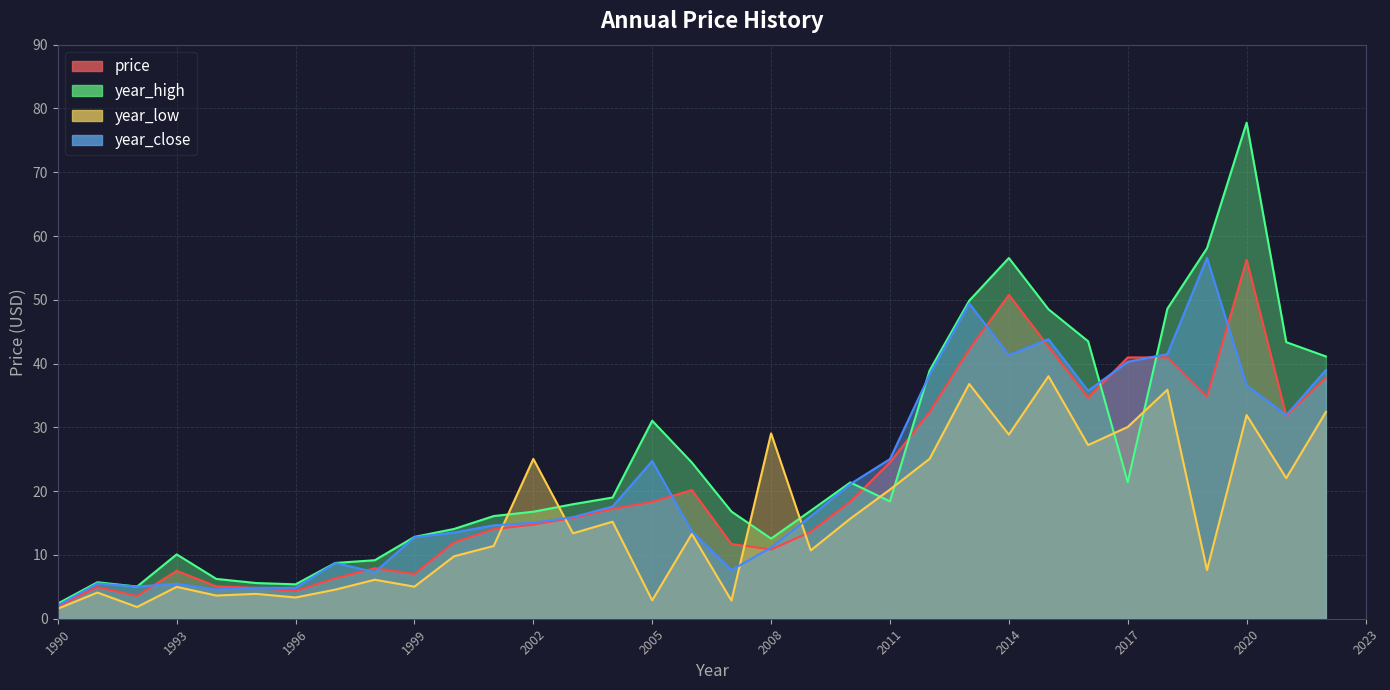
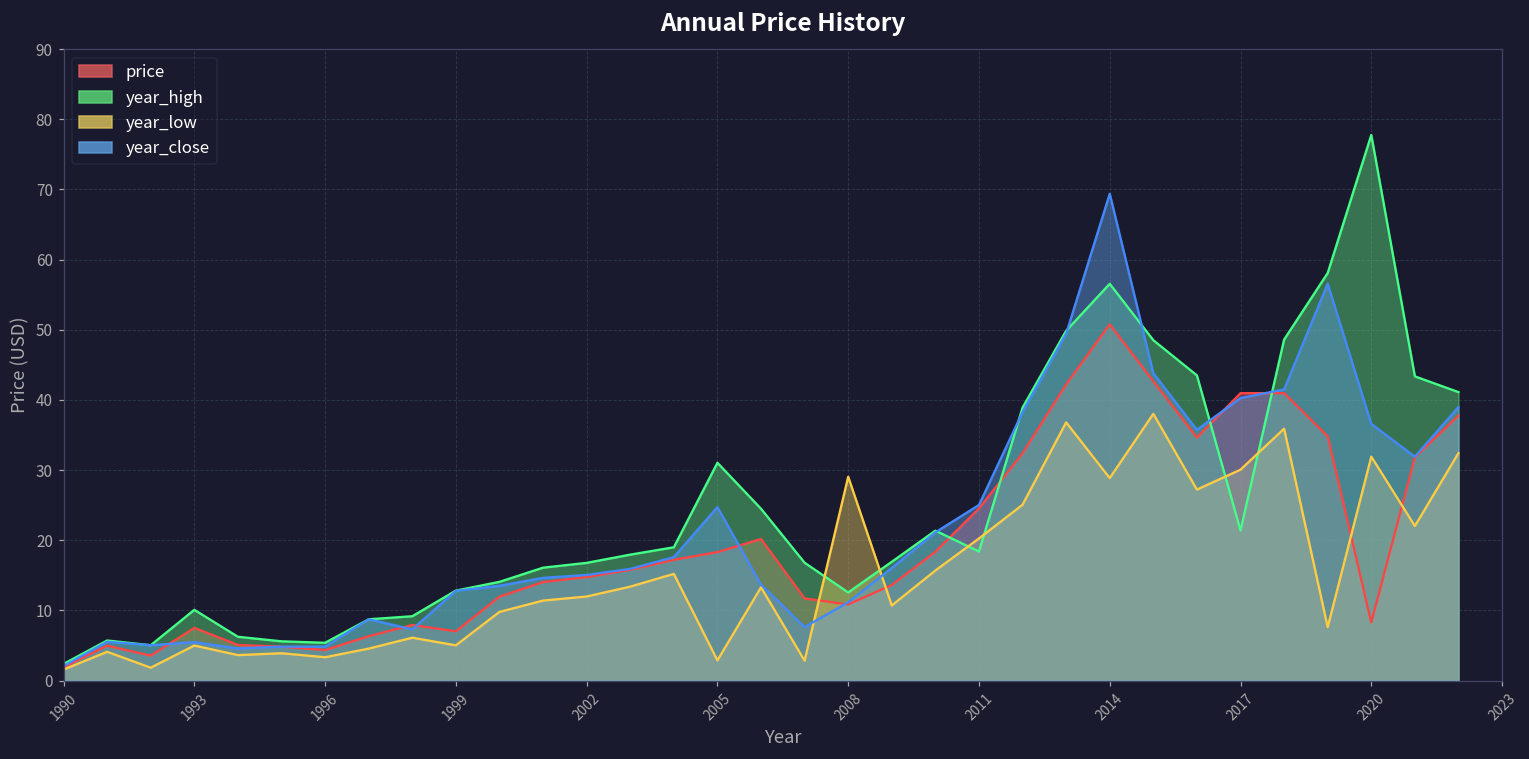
year_low, 2002: 25 -> 12
year_close, 2014: 41 -> 69
price, 2020: 56 -> 8
